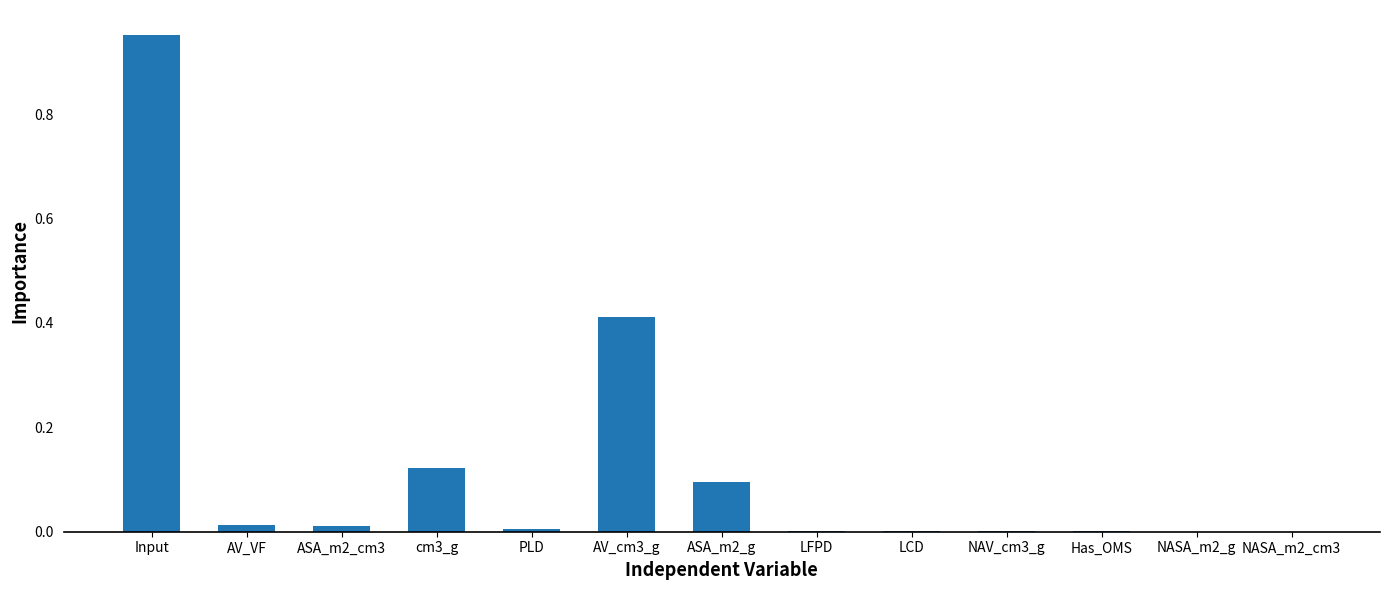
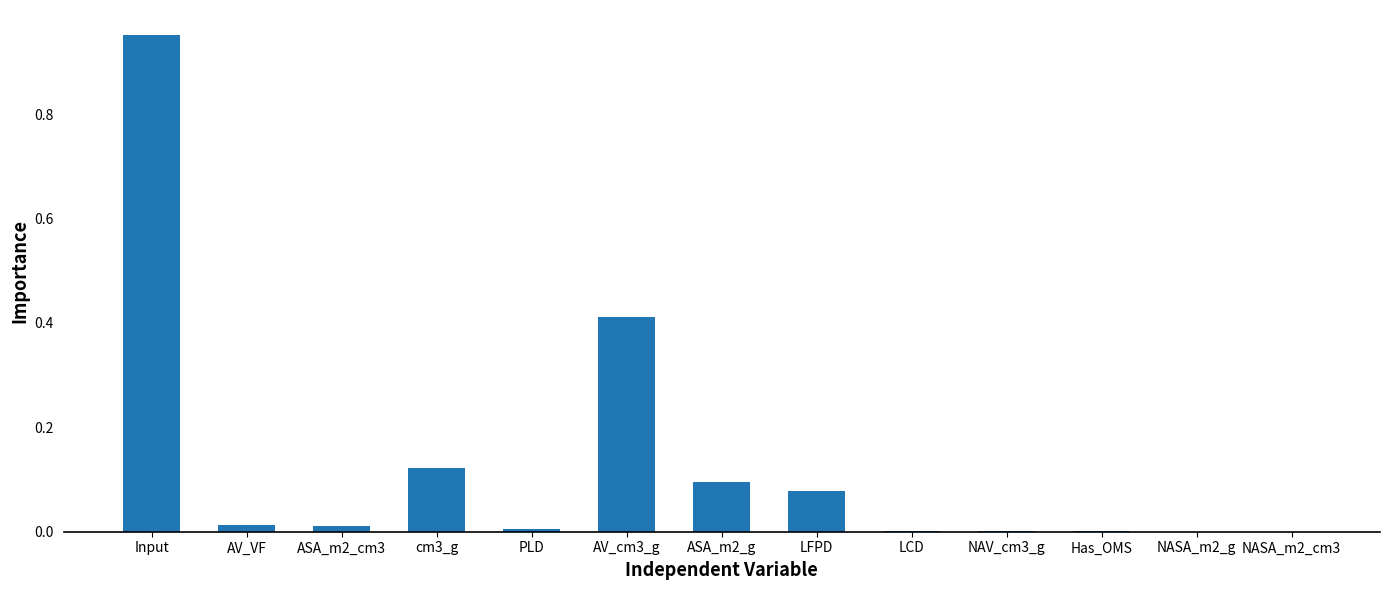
LFPD: 0.00 -> 0.08
